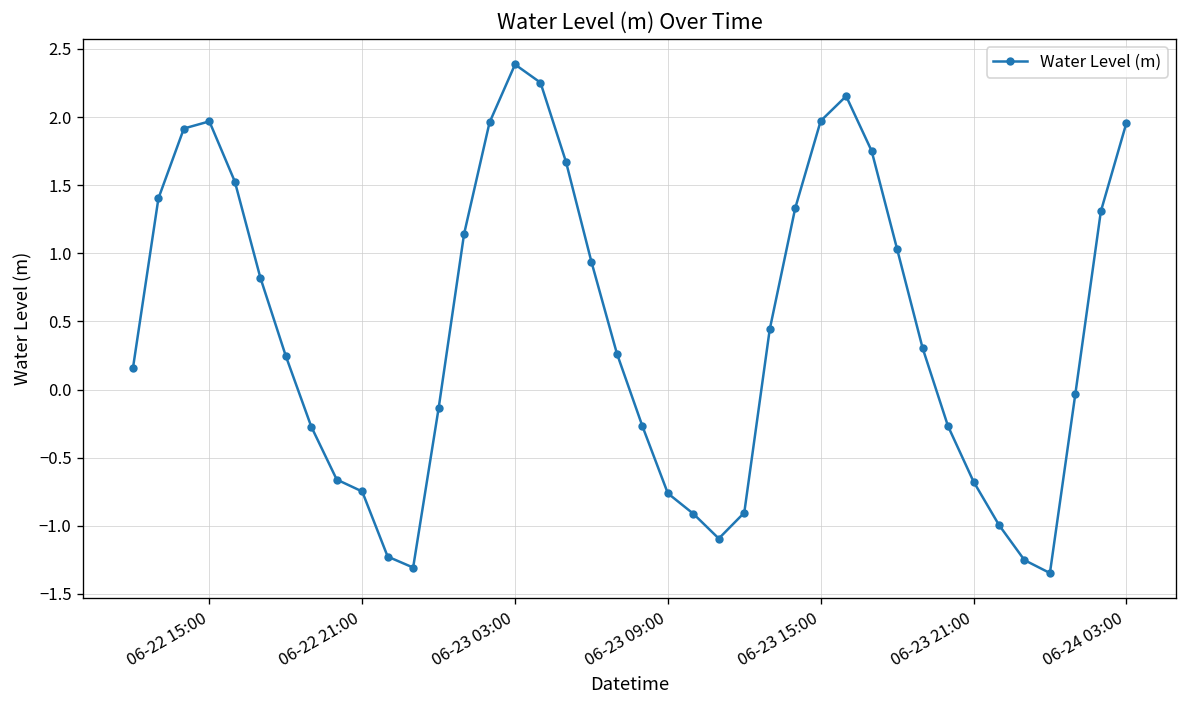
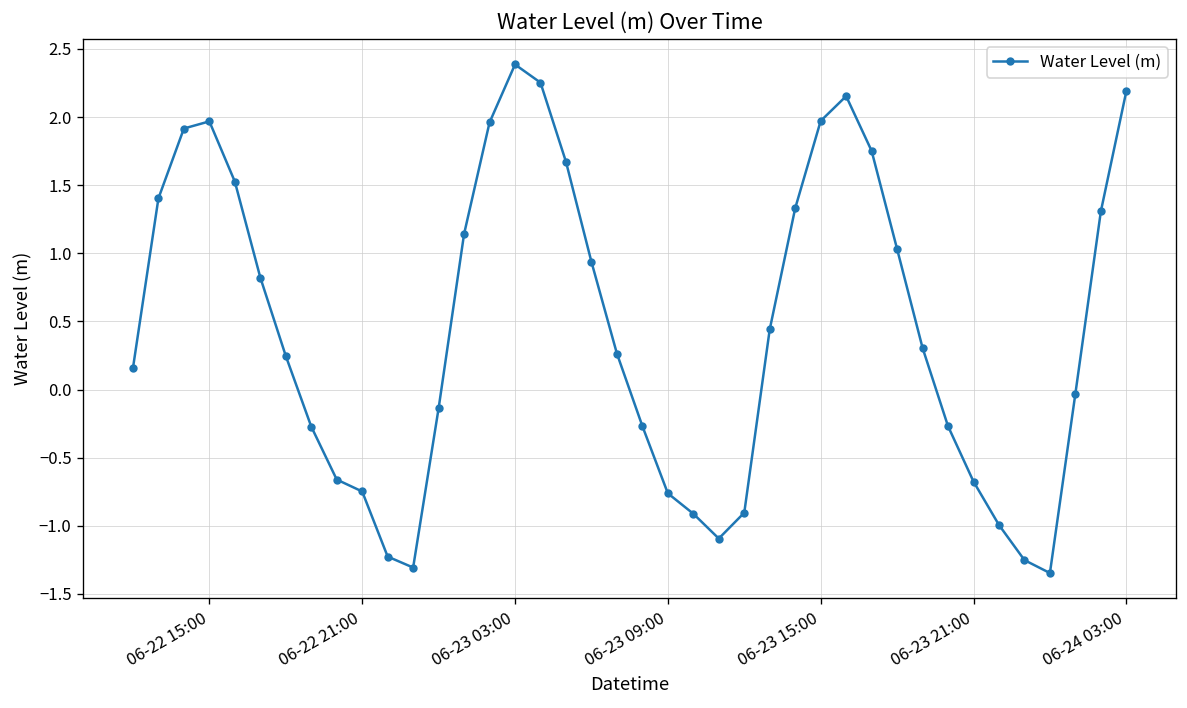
06-24 03:00: 1.96 -> 2.19
